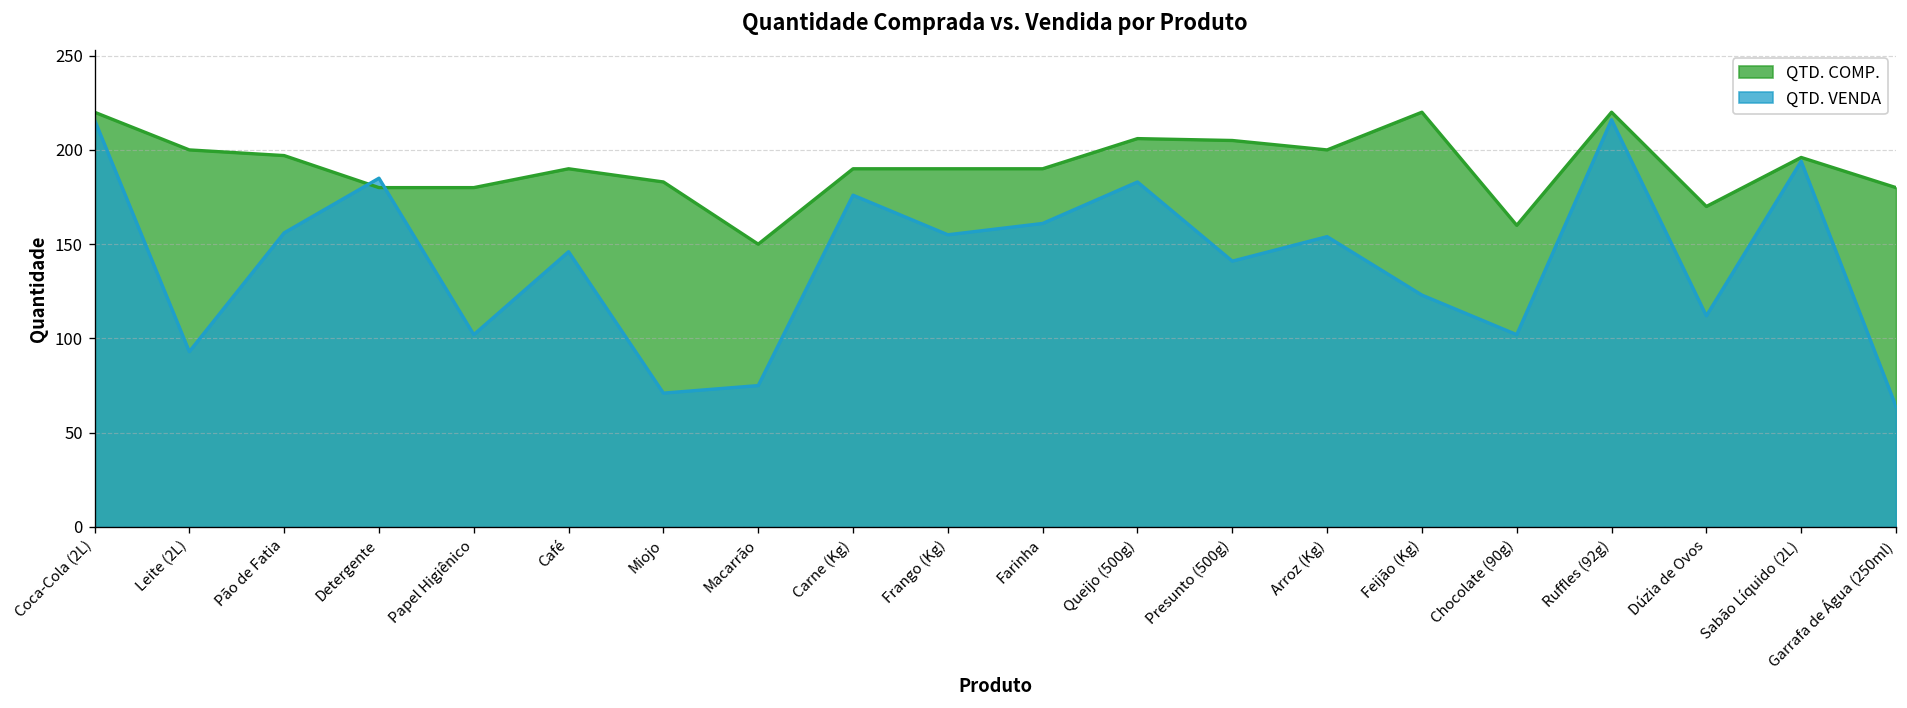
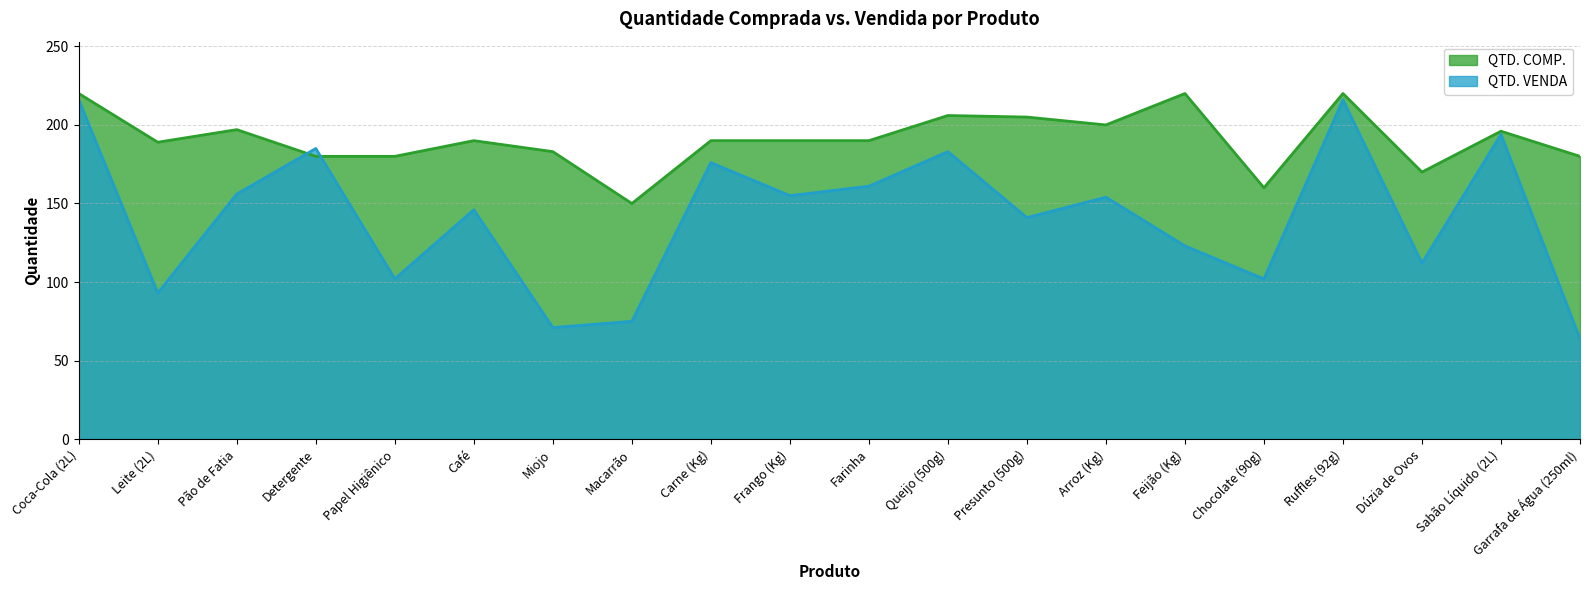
QTD. COMP., Leite (2L): 200 -> 189
